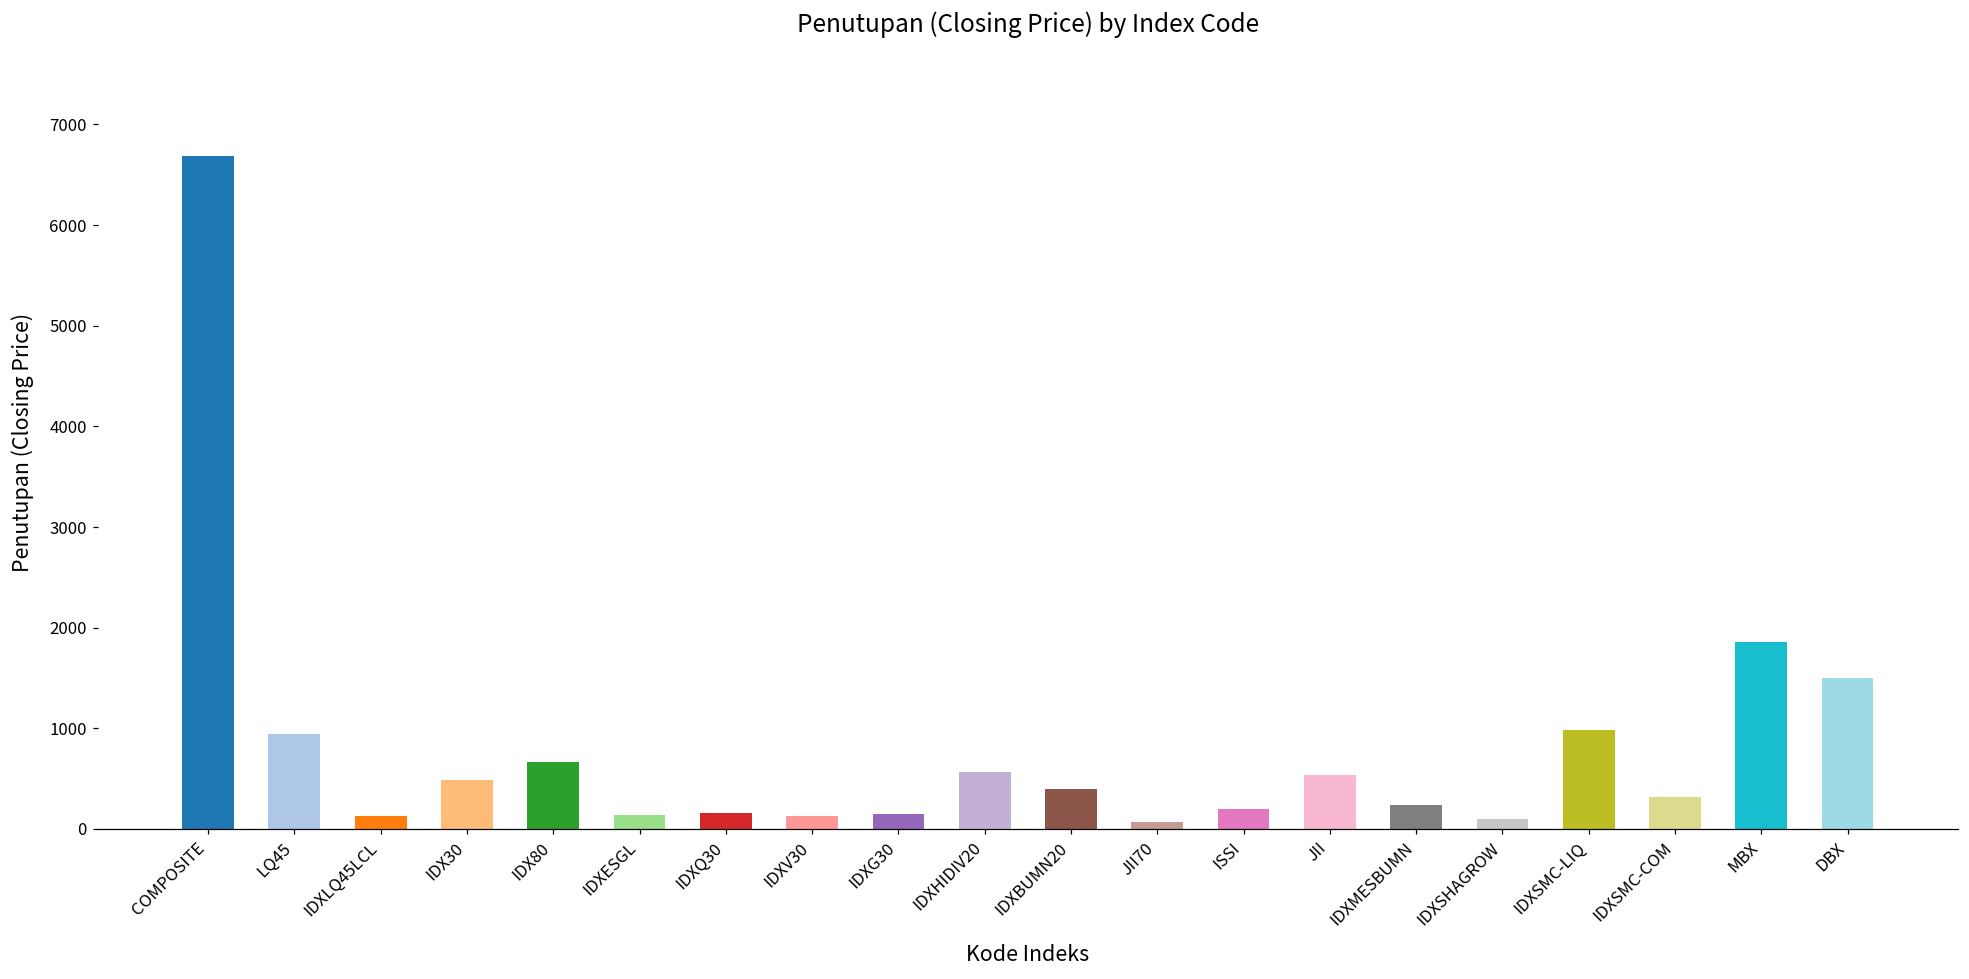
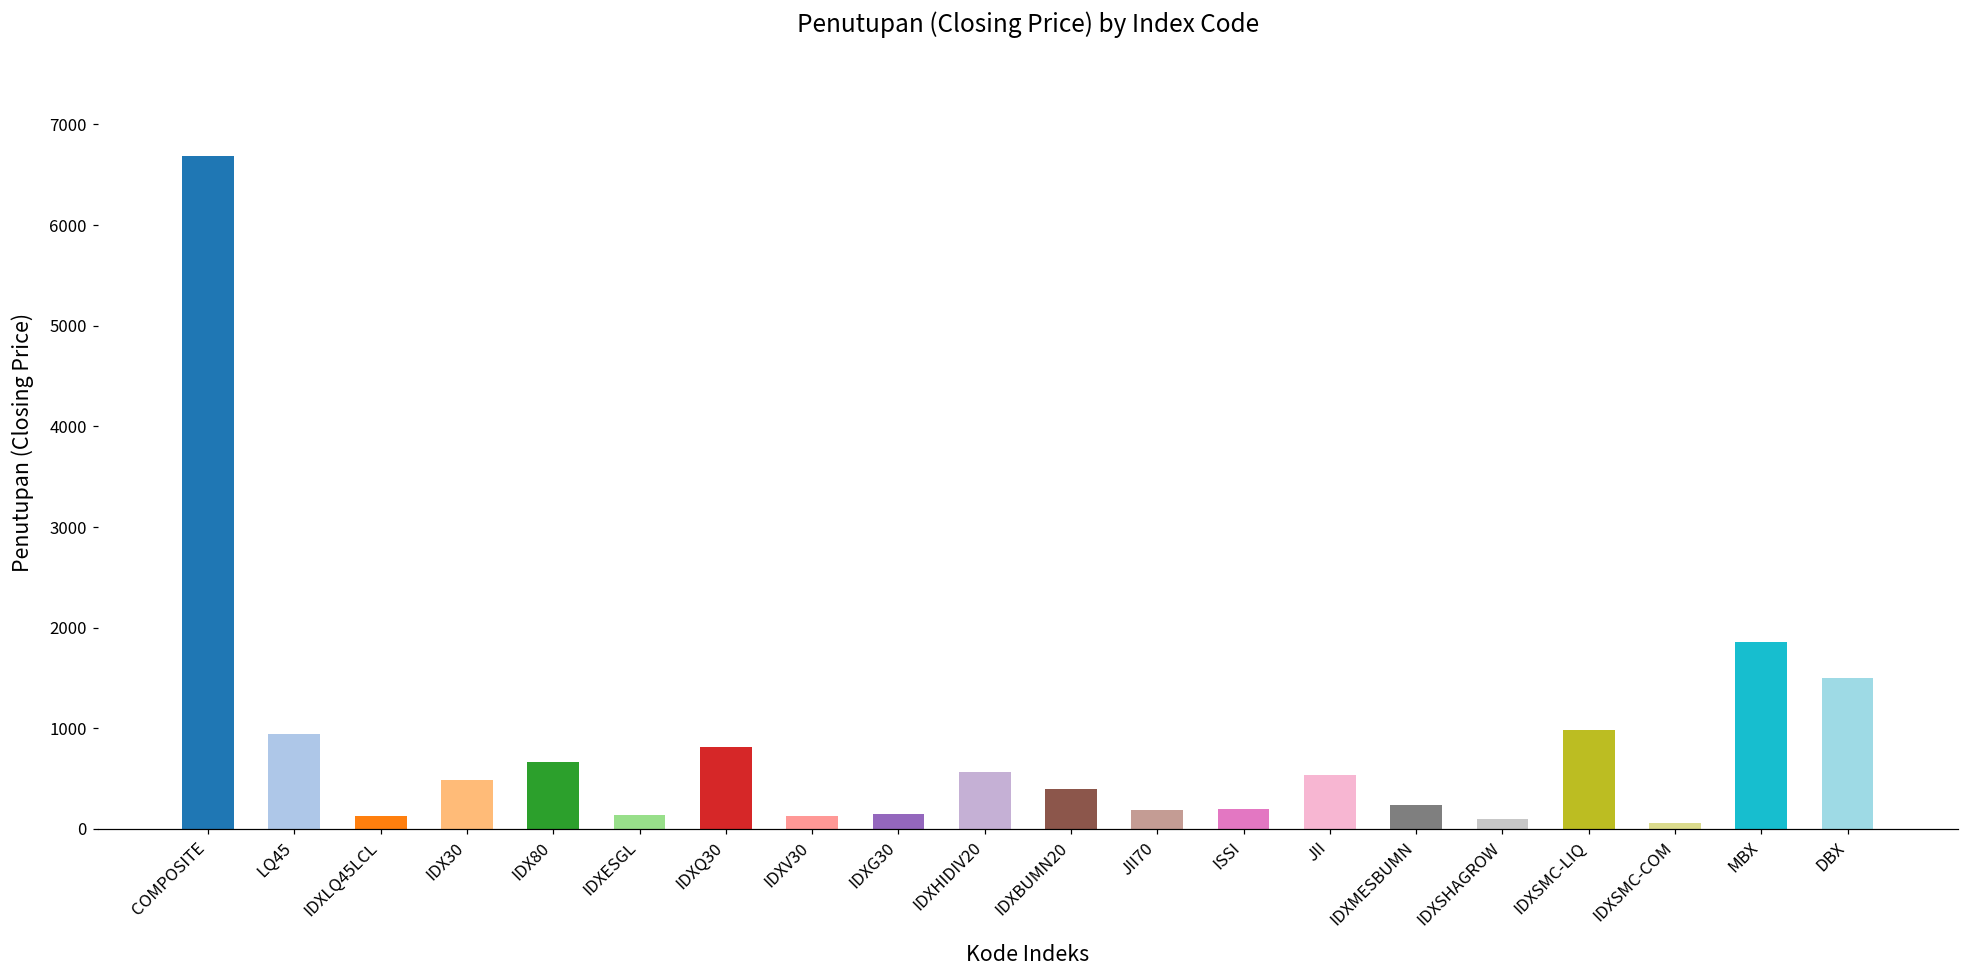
IDXQ30: 200 -> 800
JII70: 100 -> 200
IDXSMC-COM: 300 -> 100
